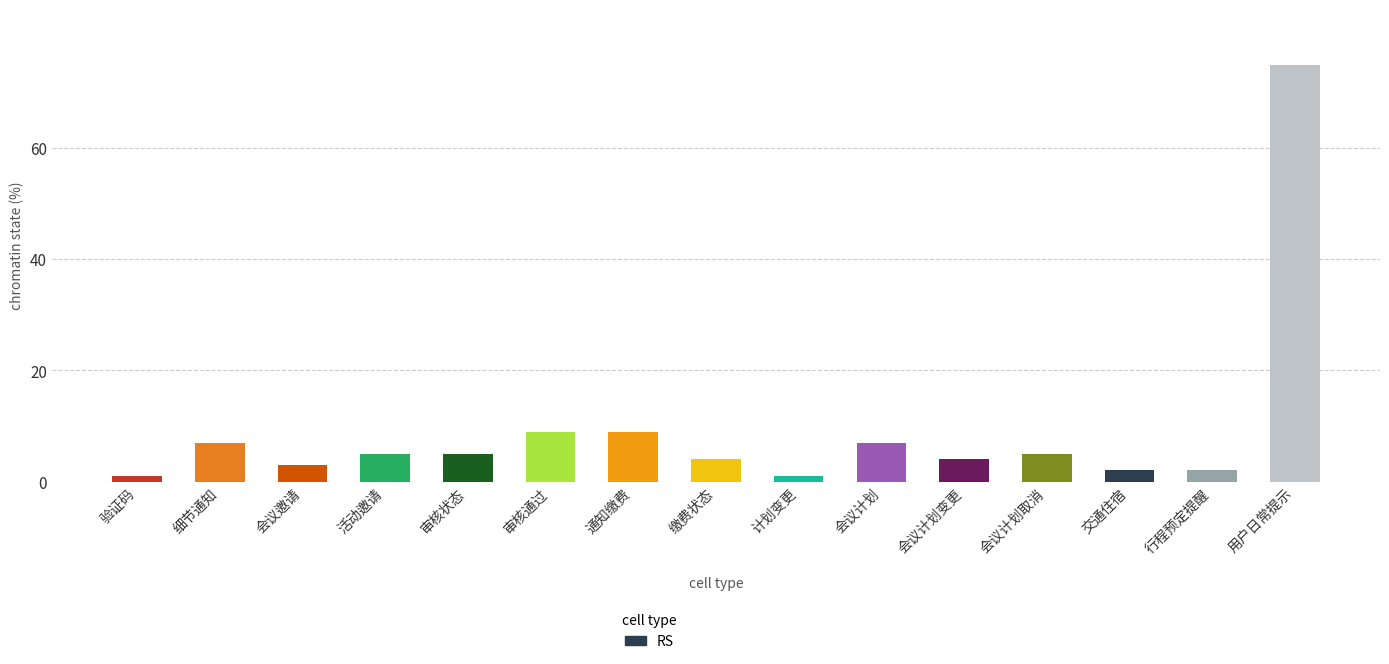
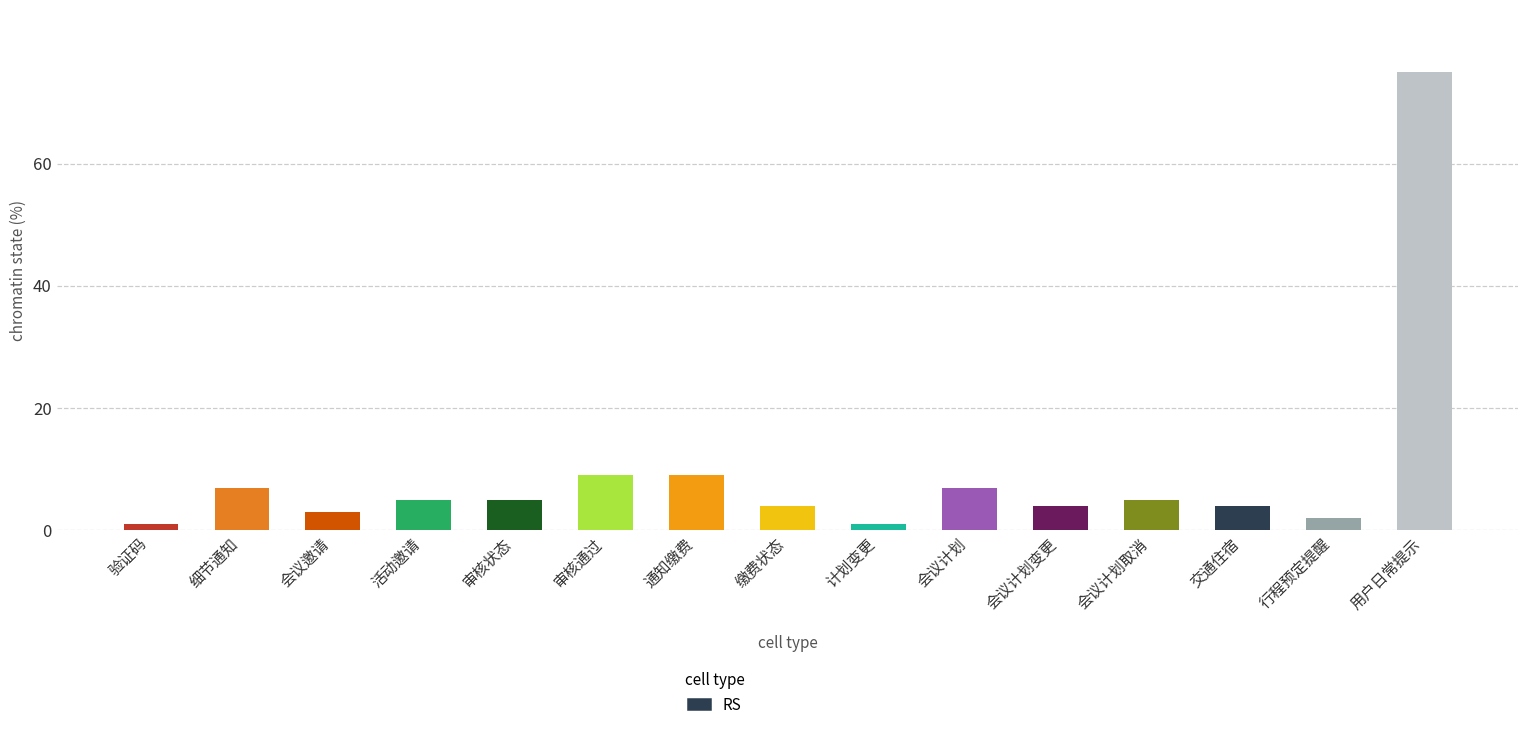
交通住宿: 2 -> 4
